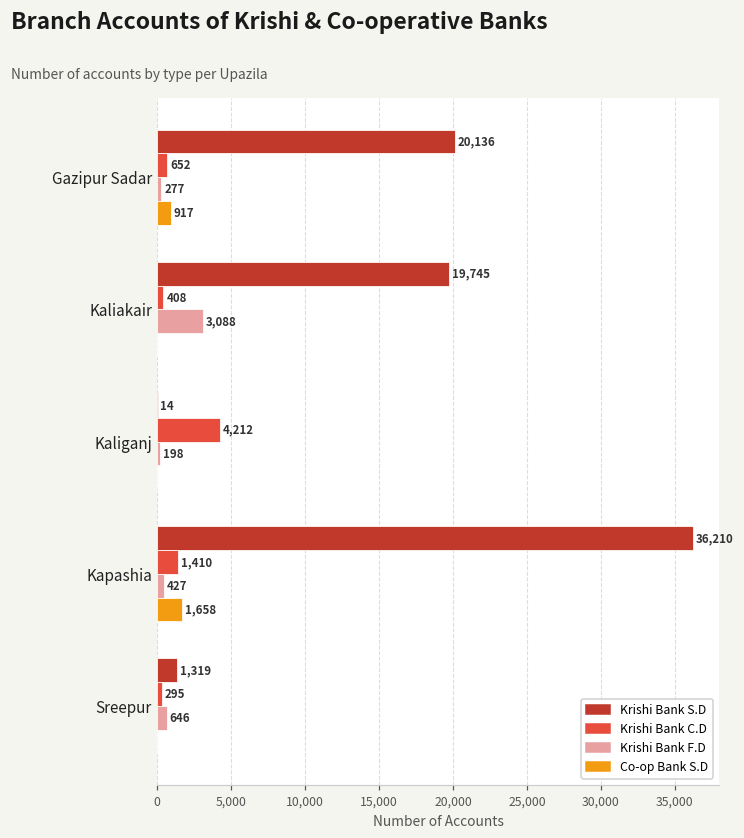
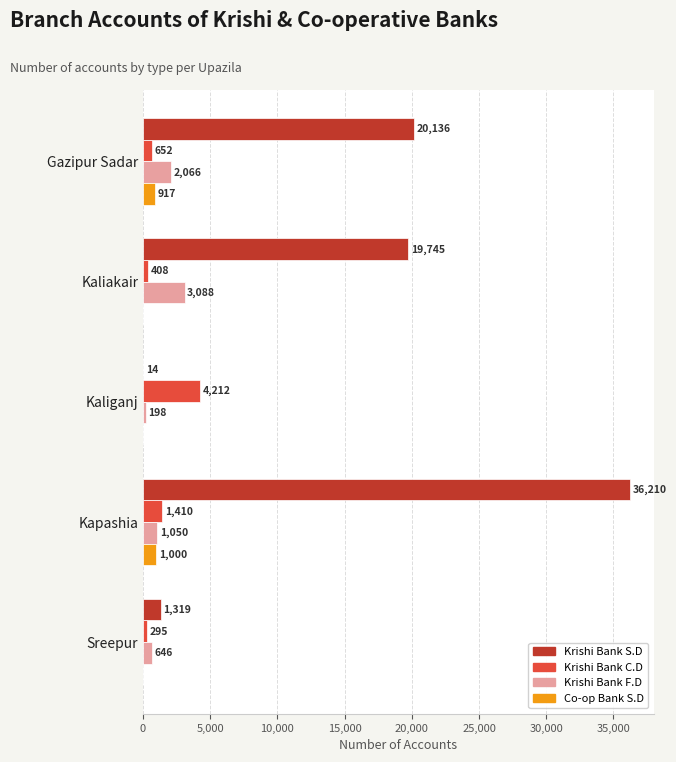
Krishi Bank F.D, Gazipur Sadar: 277 -> 2,066
Krishi Bank F.D, Kapashia: 427 -> 1,050
Co-op Bank S.D, Kapashia: 1,658 -> 1,000
